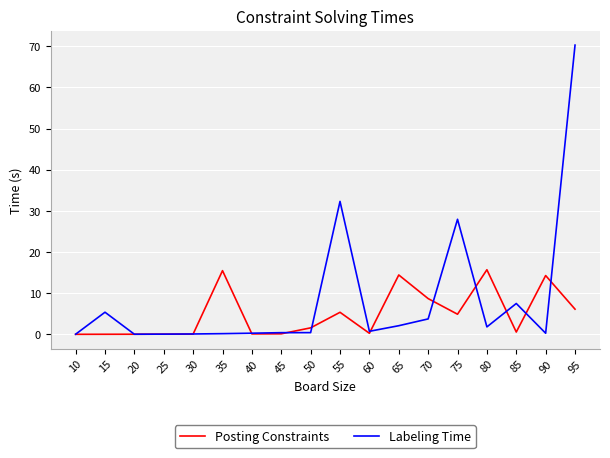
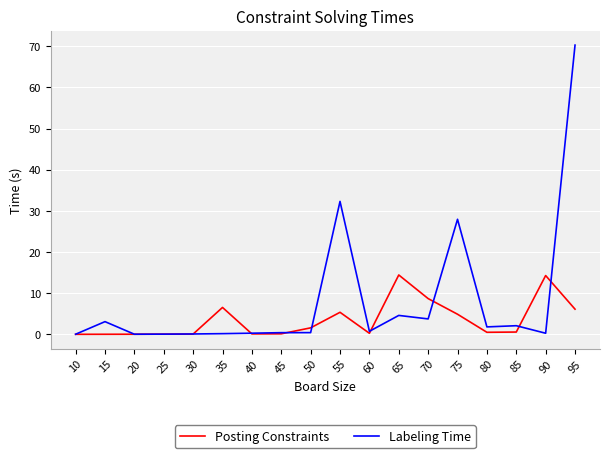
Labeling Time, 15: 5 -> 3
Posting Constraints, 35: 15 -> 7
Labeling Time, 65: 2 -> 5
Posting Constraints, 80: 16 -> 1
Labeling Time, 85: 8 -> 2
